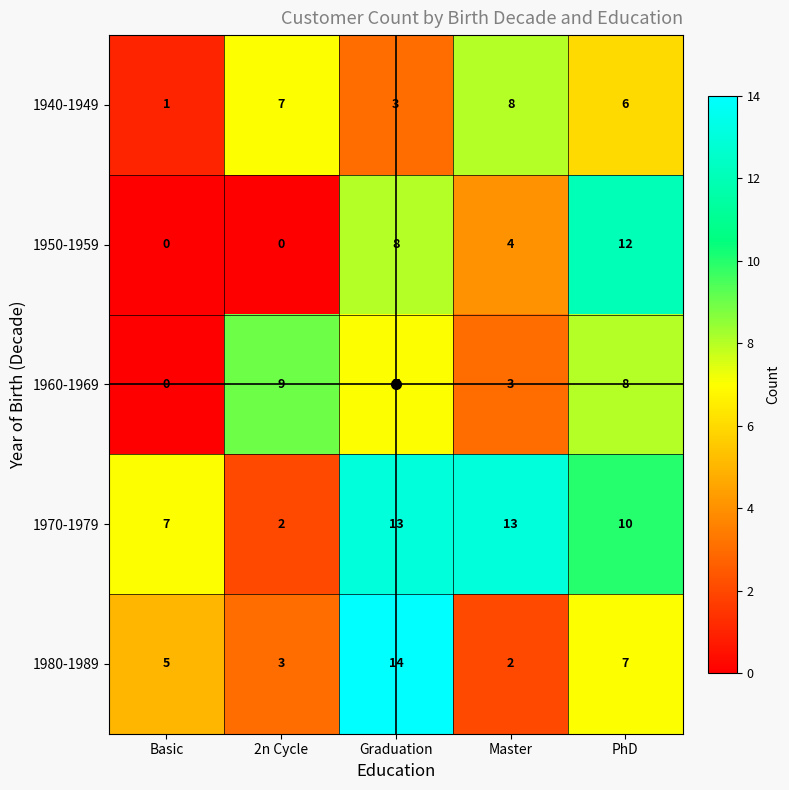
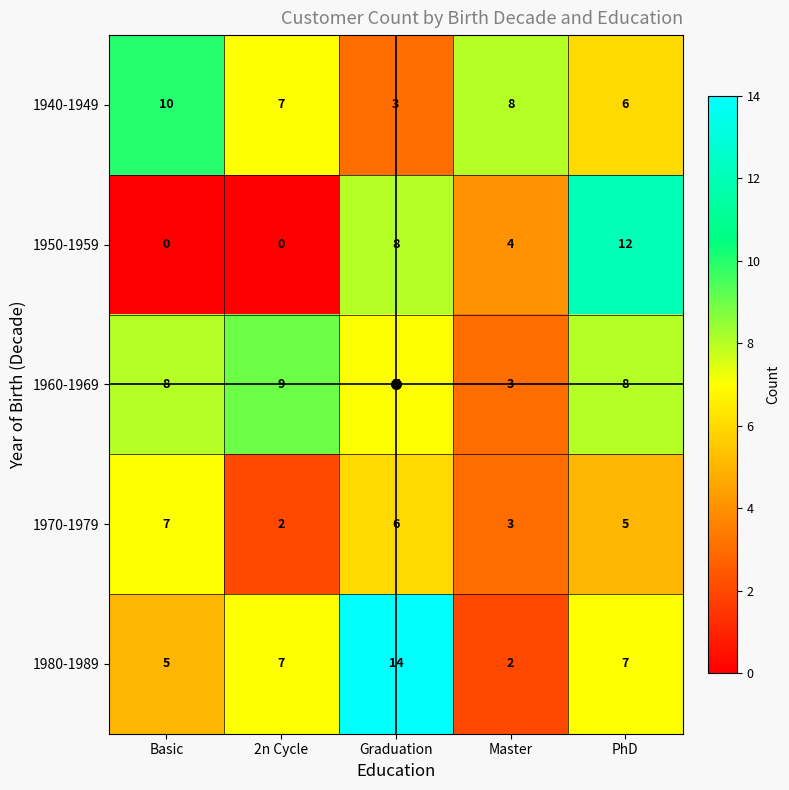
1940-1949, Basic: 1 -> 10
1960-1969, Basic: 0 -> 8
1970-1979, Graduation: 13 -> 6
1970-1979, Master: 13 -> 3
1970-1979, PhD: 10 -> 5
1980-1989, 2n Cycle: 3 -> 7
